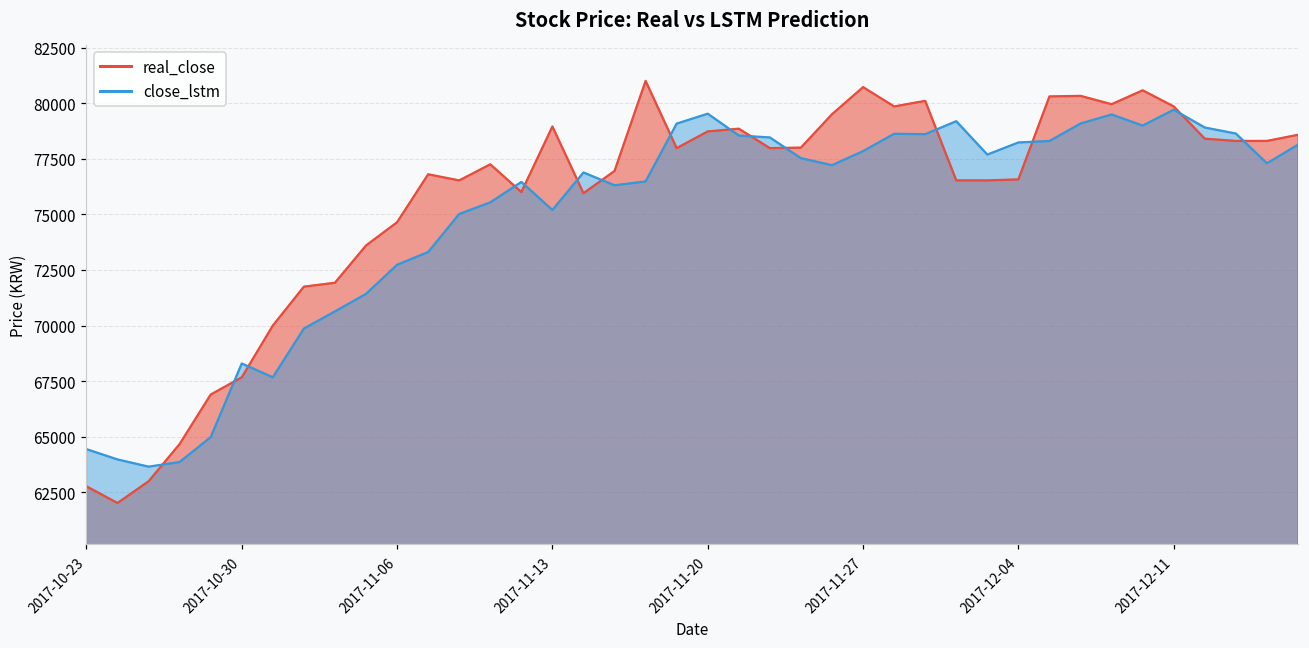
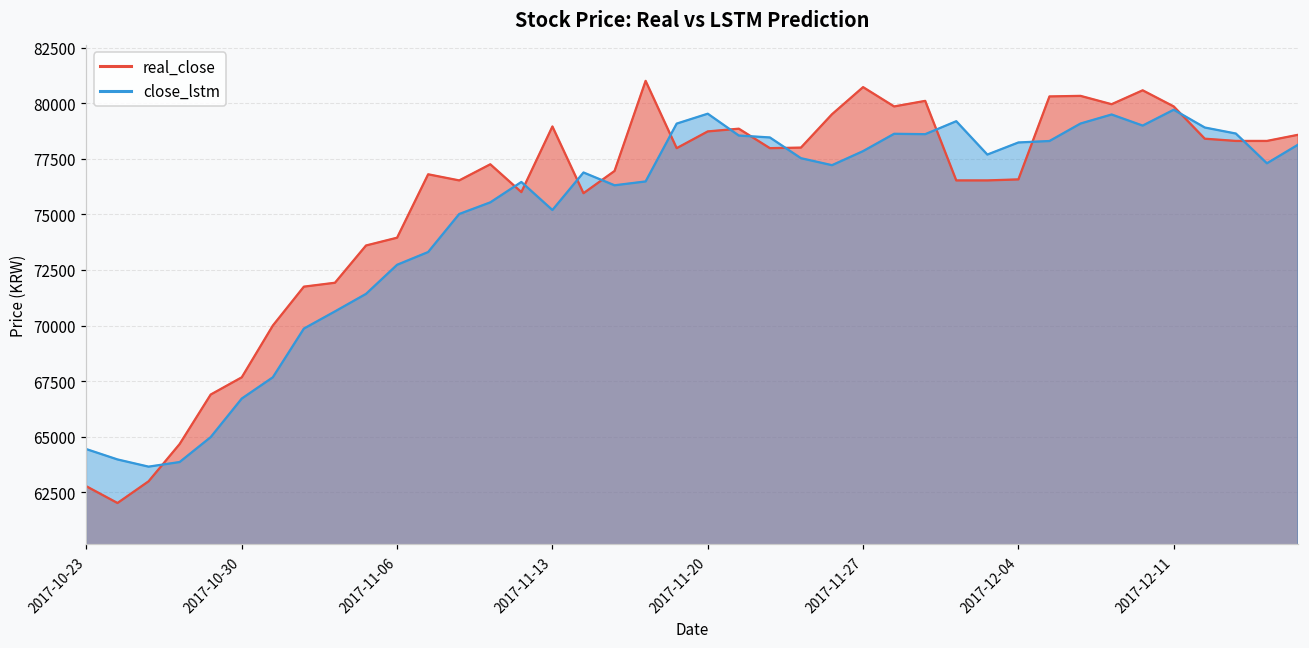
close_lstm, 2017-10-30: 68300 -> 66700
real_close, 2017-11-06: 74600 -> 74000
